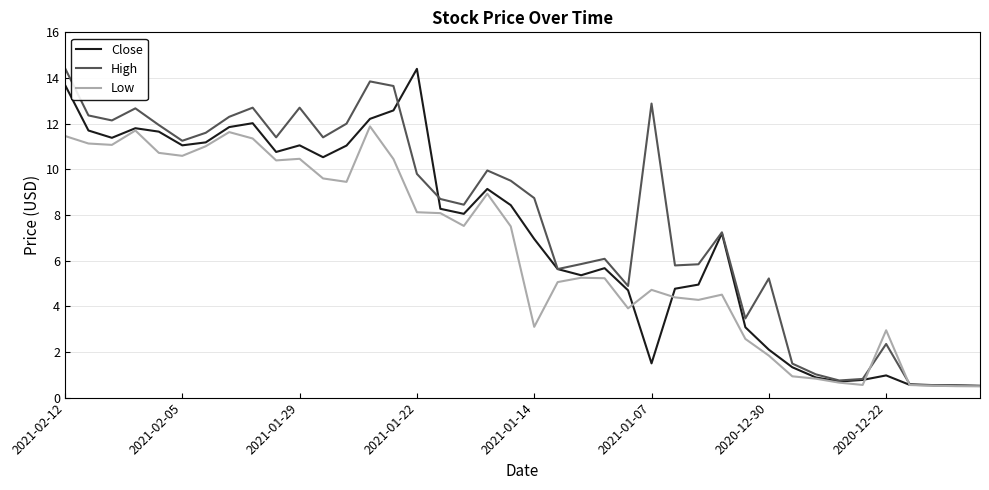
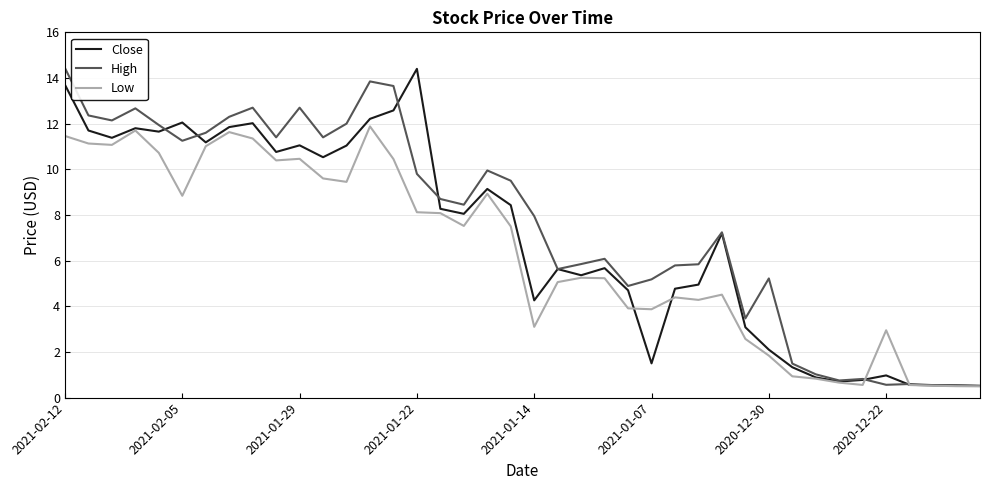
Close, 2021-02-05: 11.1 -> 12.1
Low, 2021-02-05: 10.6 -> 8.8
Close, 2021-01-14: 7.0 -> 4.3
High, 2021-01-14: 8.7 -> 8.0
High, 2021-01-07: 12.9 -> 5.2
Low, 2021-01-07: 4.7 -> 3.9
High, 2020-12-22: 2.4 -> 0.6
